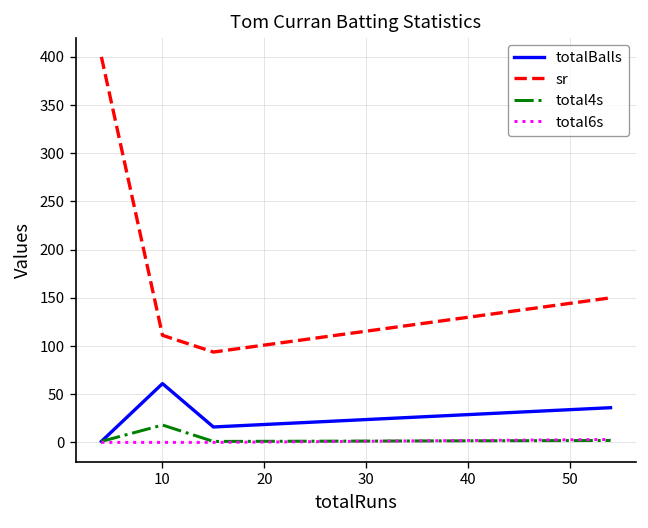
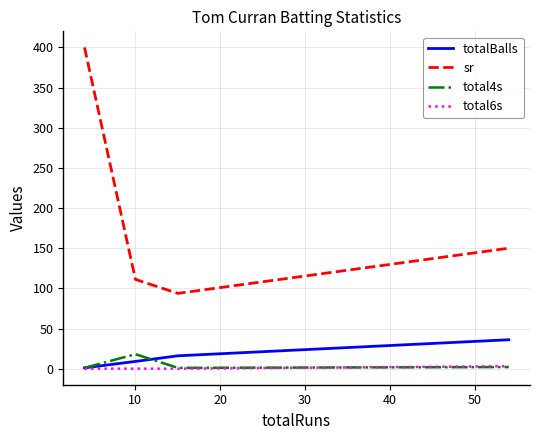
totalBalls, 10: 60 -> 10
